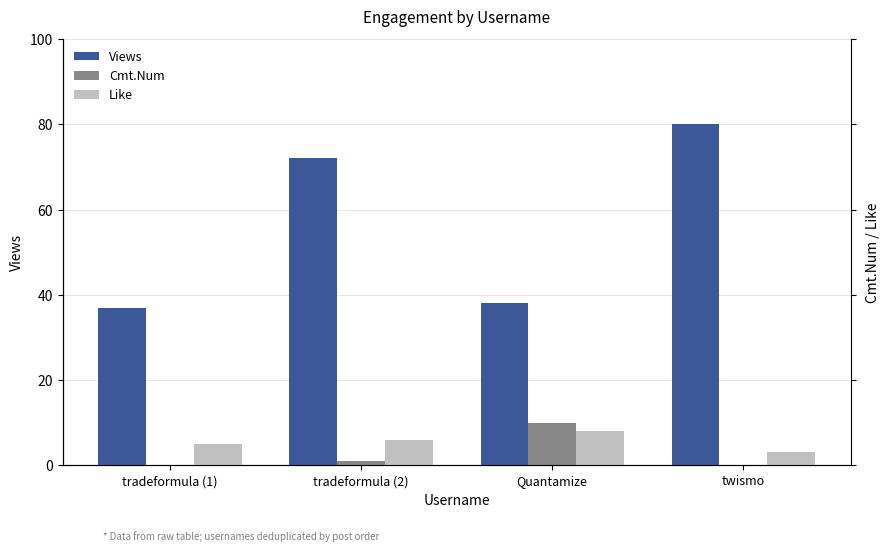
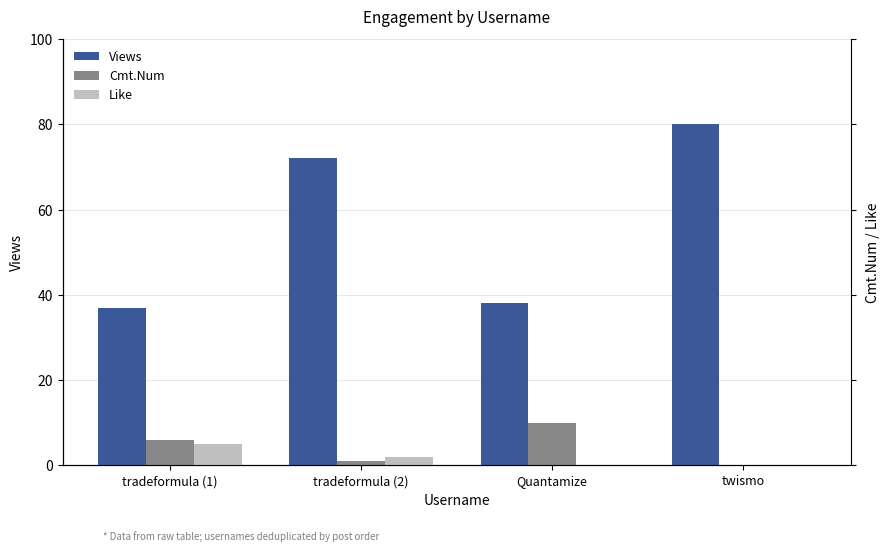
Cmt.Num, tradeformula (1): 0 -> 6
Like, tradeformula (2): 6 -> 2
Like, Quantamize: 8 -> 0
Like, twismo: 3 -> 0
